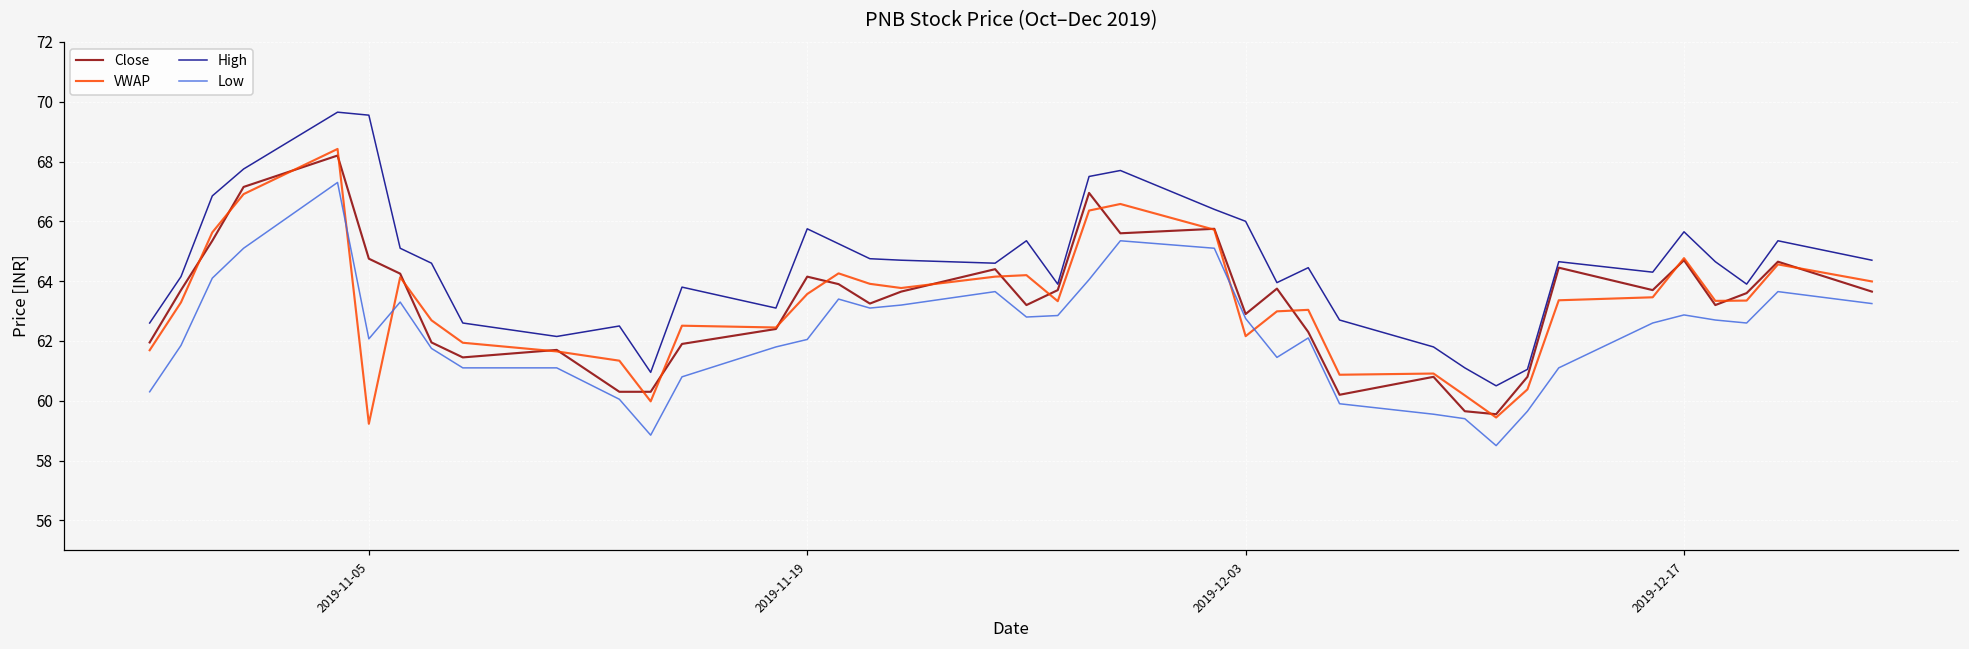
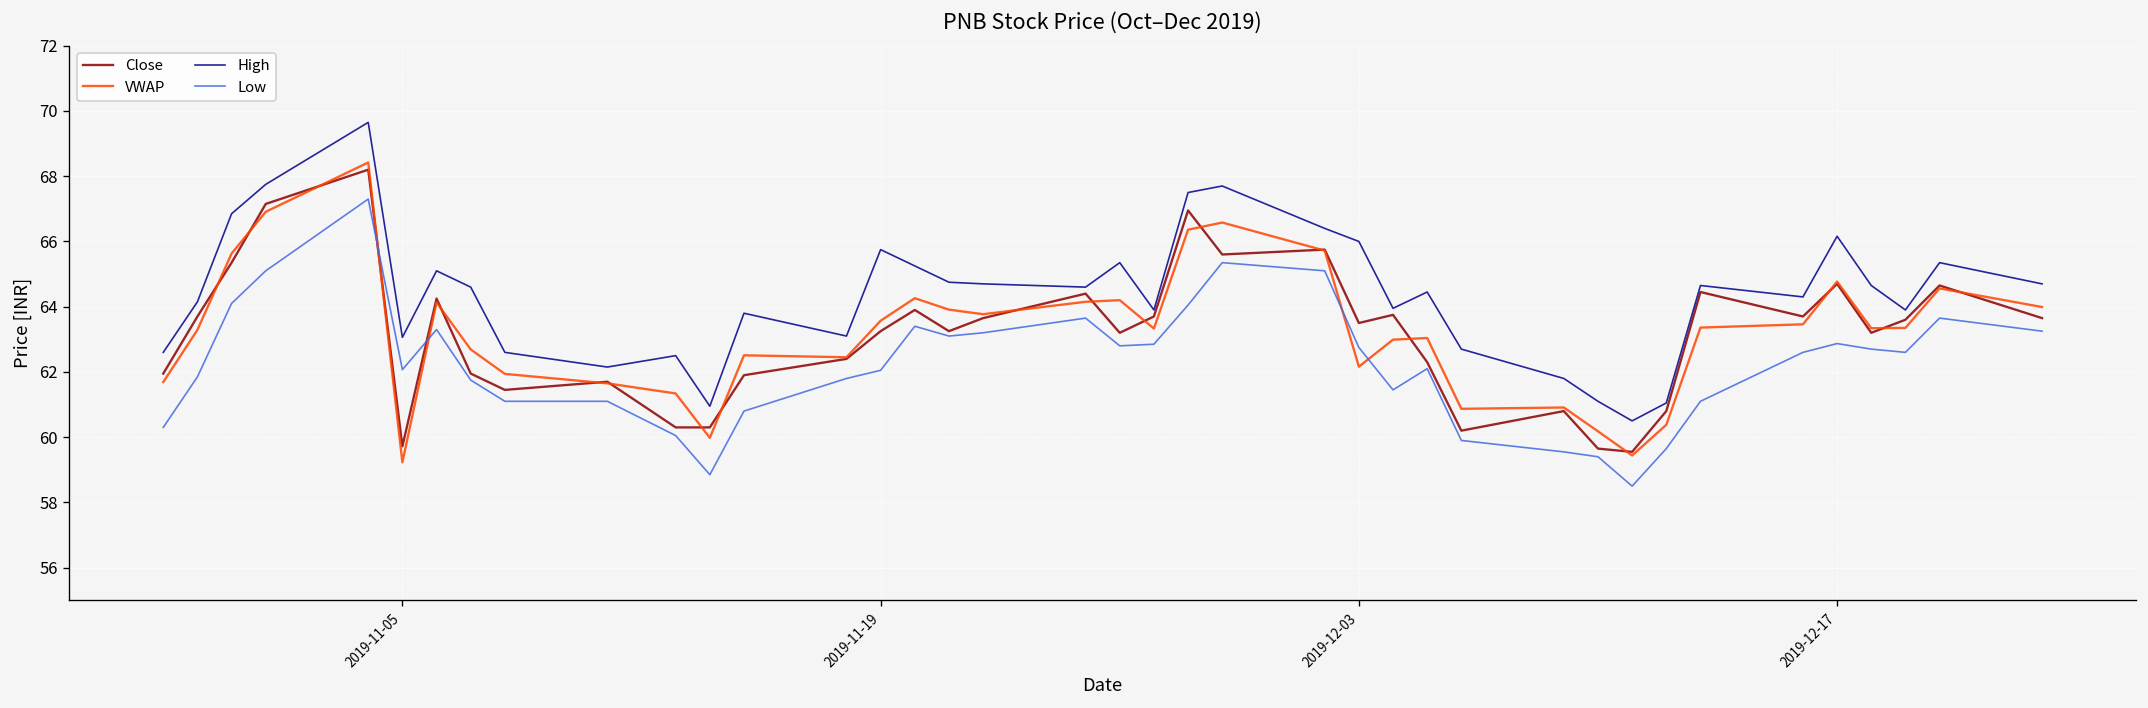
Close, 2019-11-05: 64.8 -> 59.7
High, 2019-11-05: 69.6 -> 63.1
Close, 2019-11-19: 64.2 -> 63.3
Close, 2019-12-03: 62.9 -> 63.5
High, 2019-12-17: 65.7 -> 66.2
